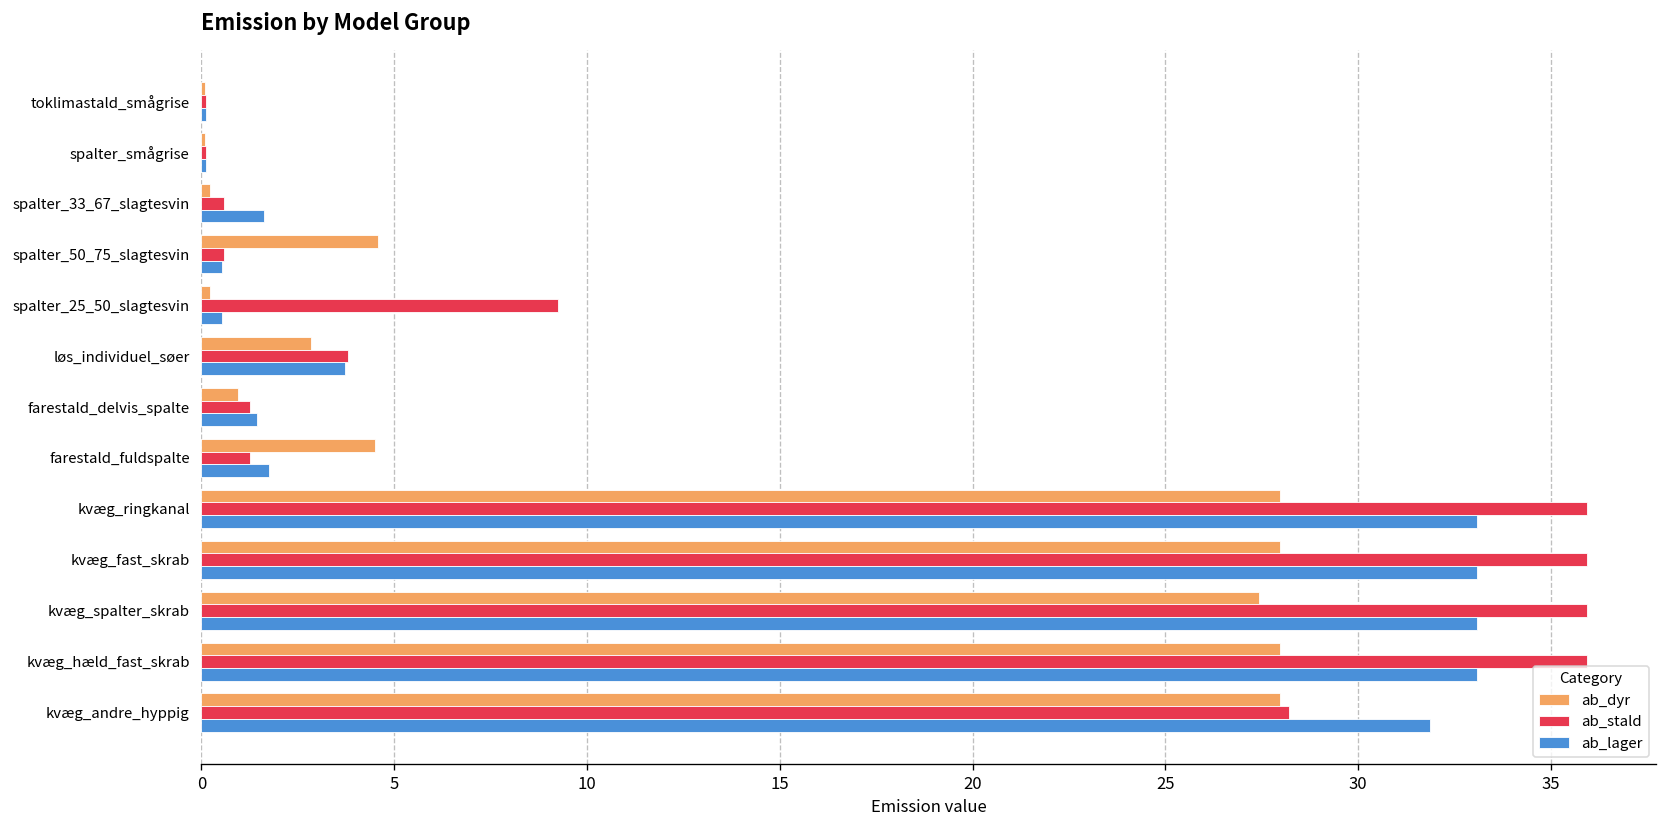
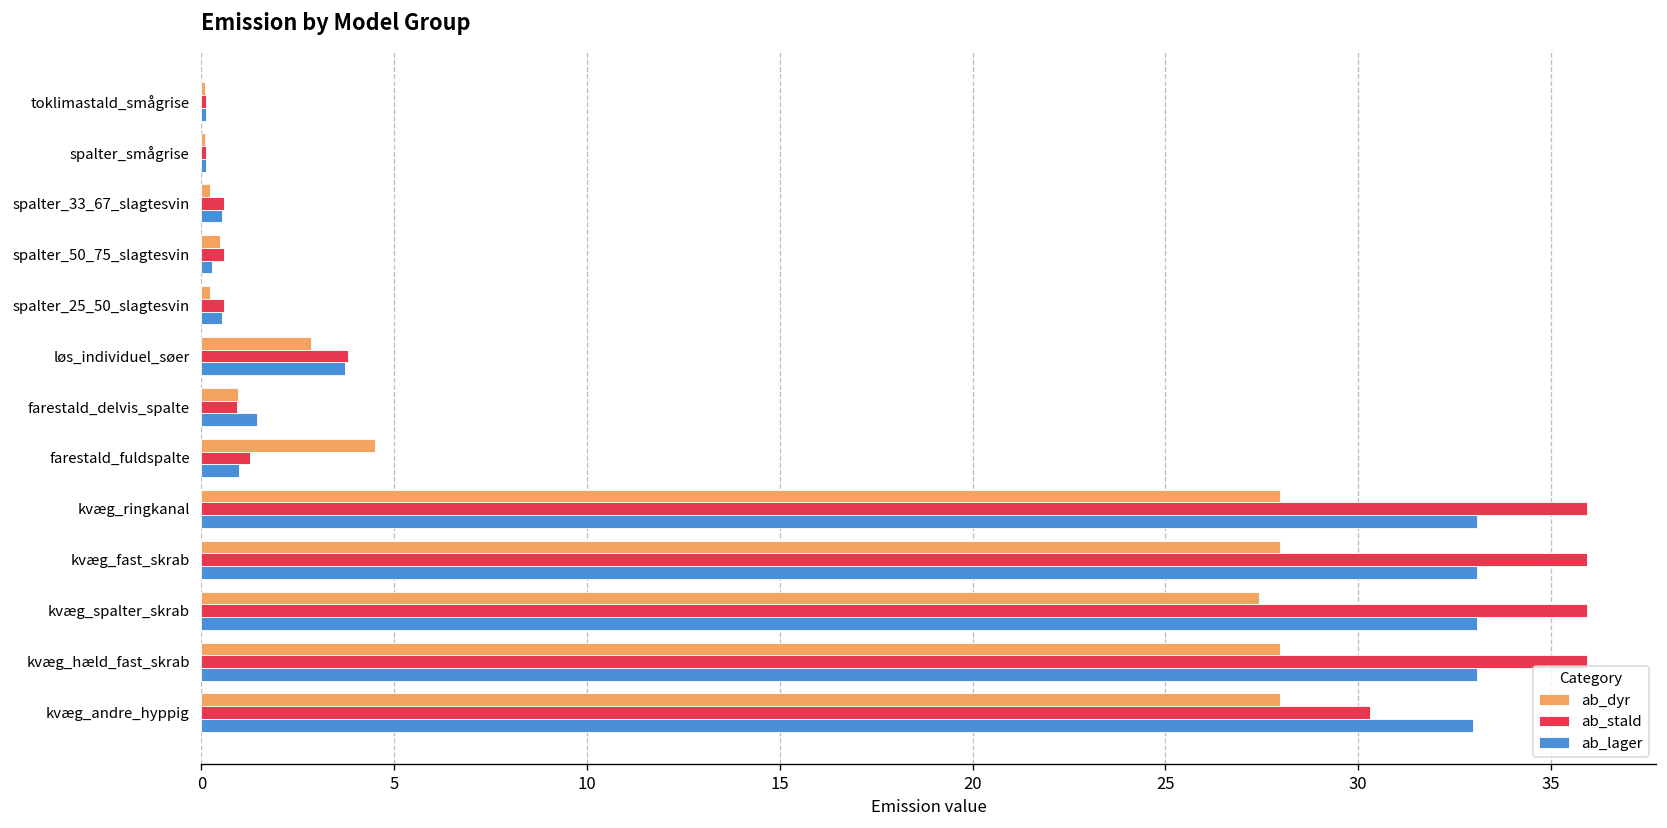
ab_lager, spalter_33_67_slagtesvin: 1.6 -> 0.5
ab_dyr, spalter_50_75_slagtesvin: 4.6 -> 0.5
ab_lager, spalter_50_75_slagtesvin: 0.5 -> 0.3
ab_stald, spalter_25_50_slagtesvin: 9.3 -> 0.6
ab_stald, farestald_delvis_spalte: 1.3 -> 0.9
ab_lager, farestald_fuldspalte: 1.8 -> 1.0
ab_stald, kvæg_andre_hyppig: 28.2 -> 30.3
ab_lager, kvæg_andre_hyppig: 31.9 -> 33.0
